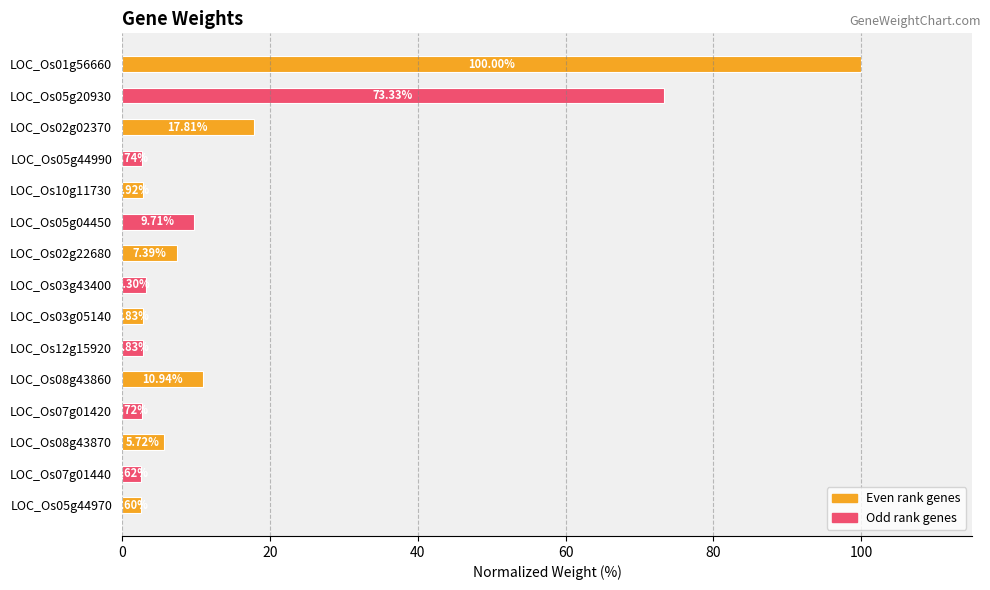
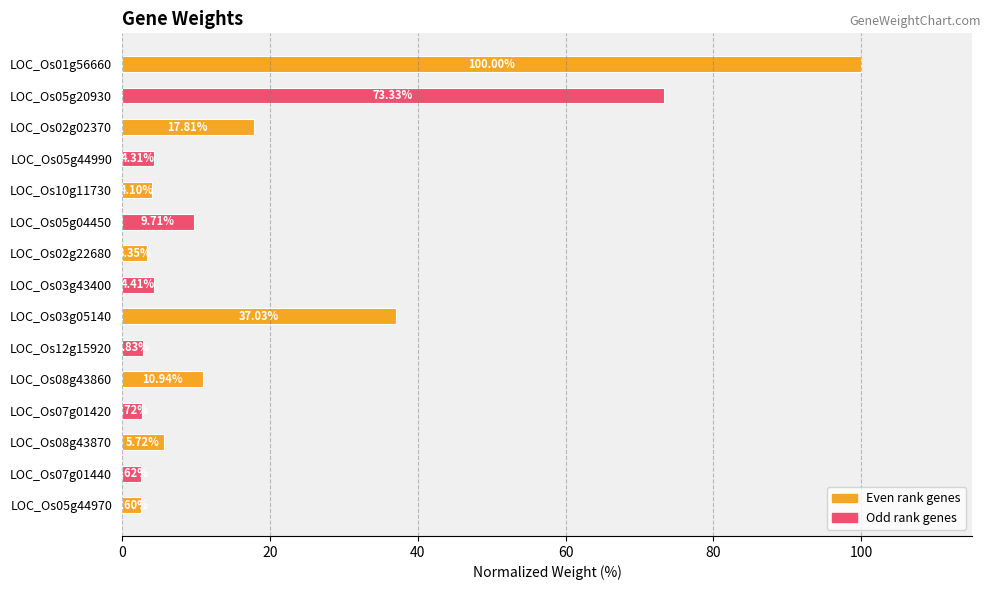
LOC_Os05g44990: 2.74% -> 4.31%
LOC_Os10g11730: 2.92% -> 4.10%
LOC_Os02g22680: 7.39% -> 3.35%
LOC_Os03g43400: 3.30% -> 4.41%
LOC_Os03g05140: 2.83% -> 37.03%
